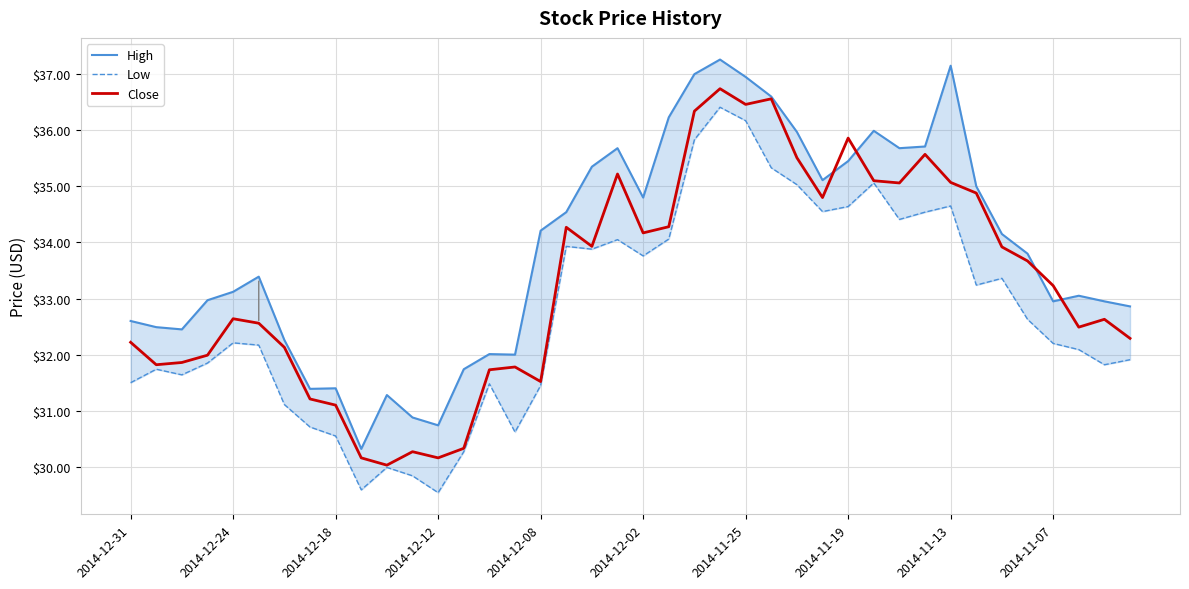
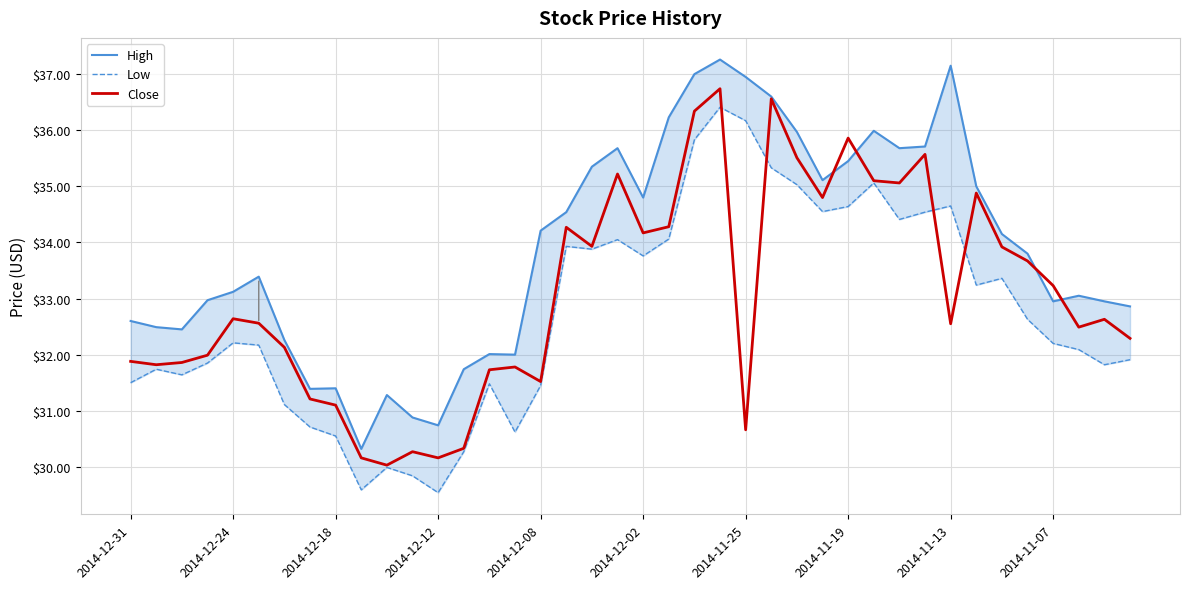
Close, 2014-12-31: $32.2 -> $31.9
Close, 2014-11-25: $36.5 -> $30.7
Close, 2014-11-13: $35.1 -> $32.6
